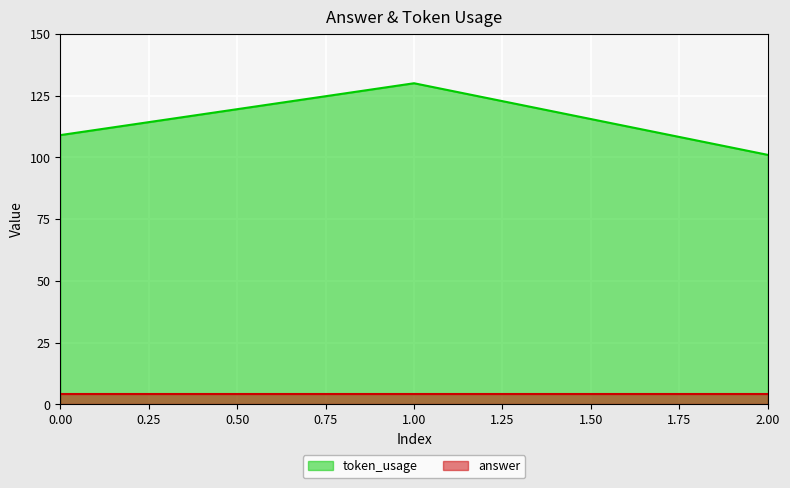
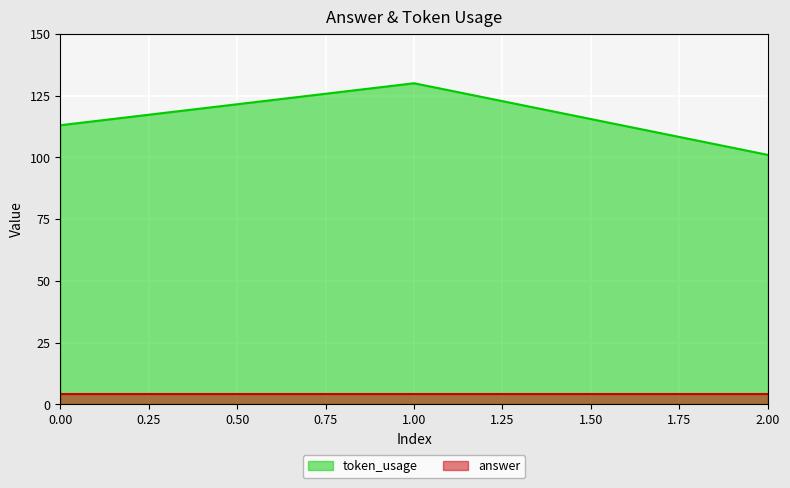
token_usage, 0.00: 109 -> 113
